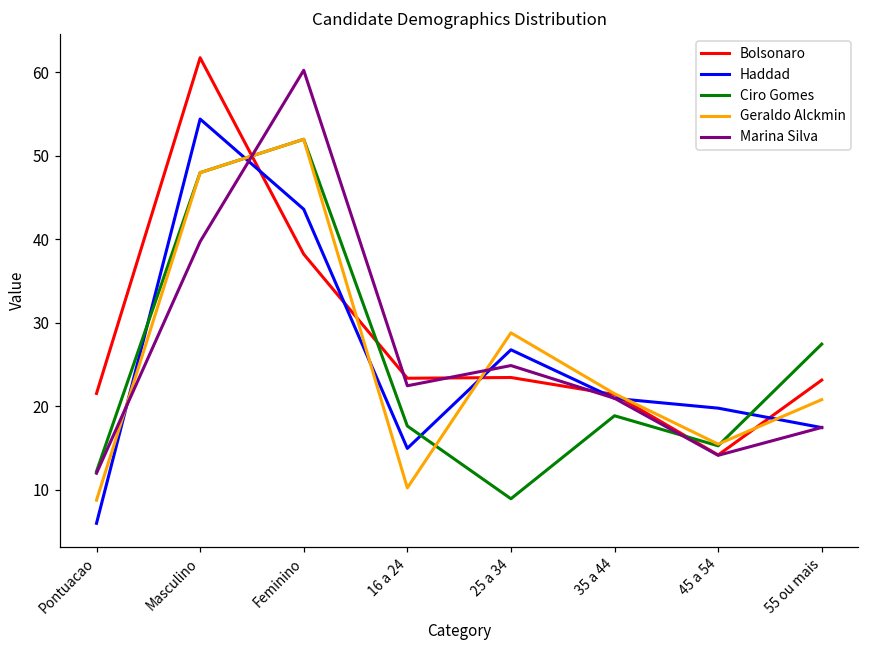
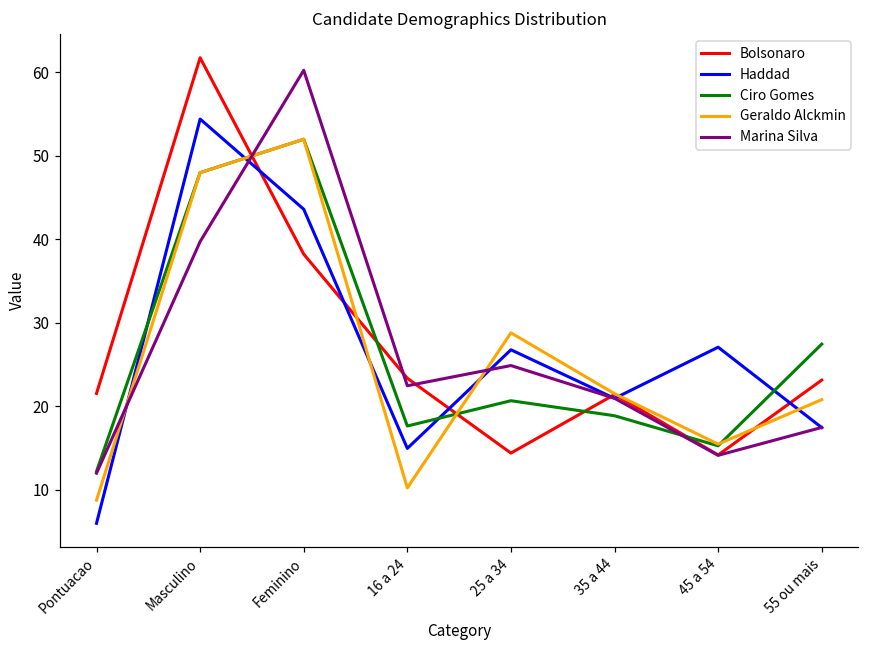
Bolsonaro, 25 a 34: 23 -> 14
Ciro Gomes, 25 a 34: 9 -> 21
Haddad, 45 a 54: 20 -> 27
